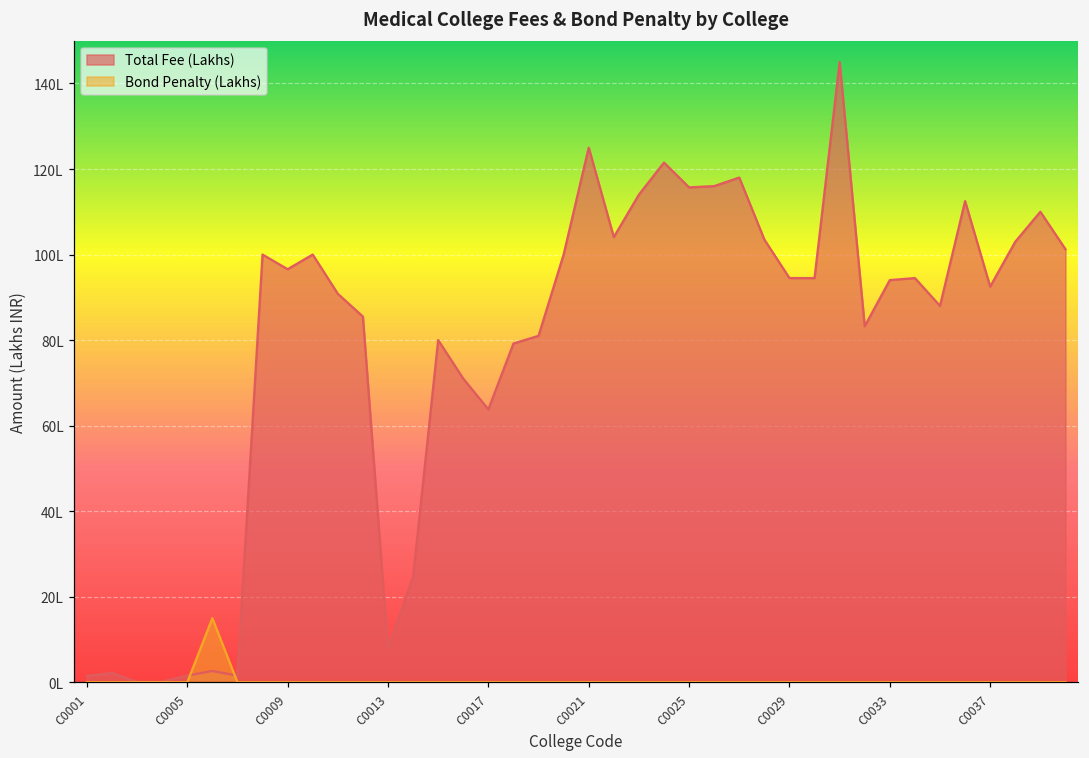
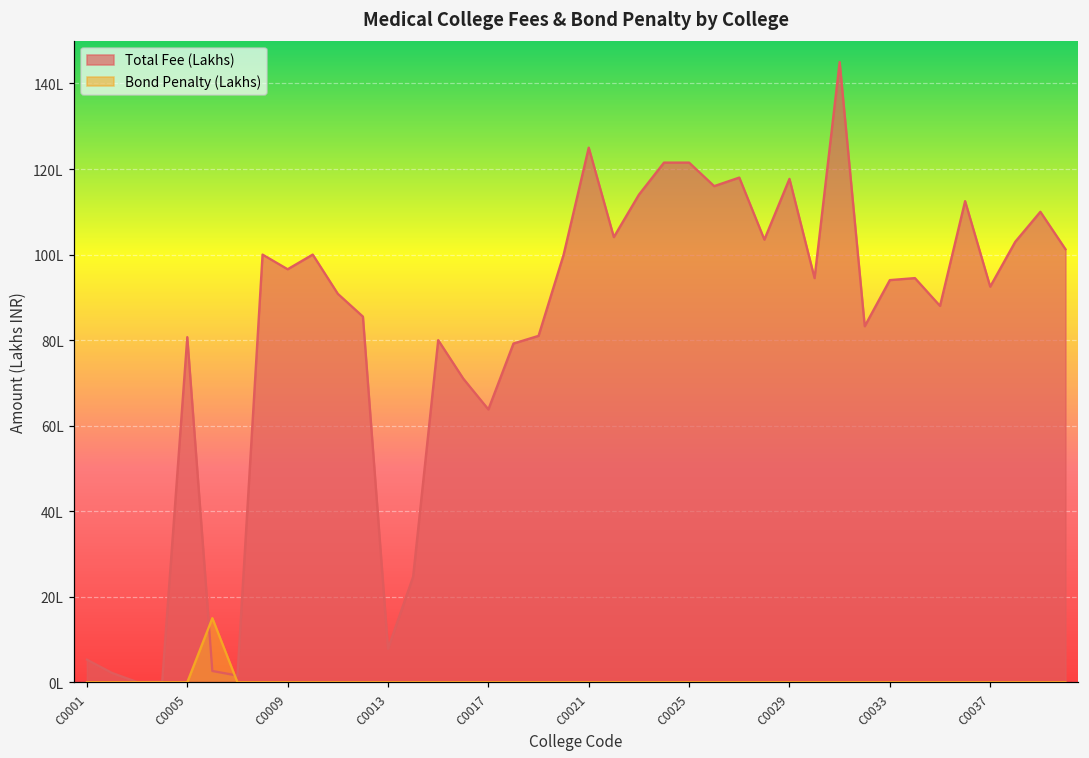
Total Fee (Lakhs), C0001: 2L -> 5L
Total Fee (Lakhs), C0005: 2L -> 81L
Total Fee (Lakhs), C0025: 116L -> 122L
Total Fee (Lakhs), C0029: 95L -> 118L
